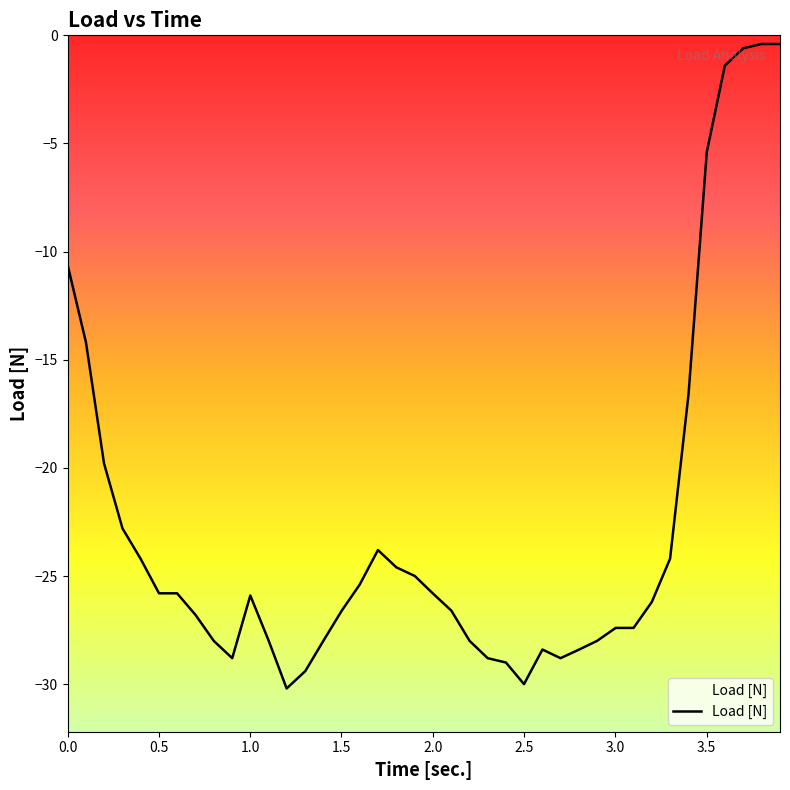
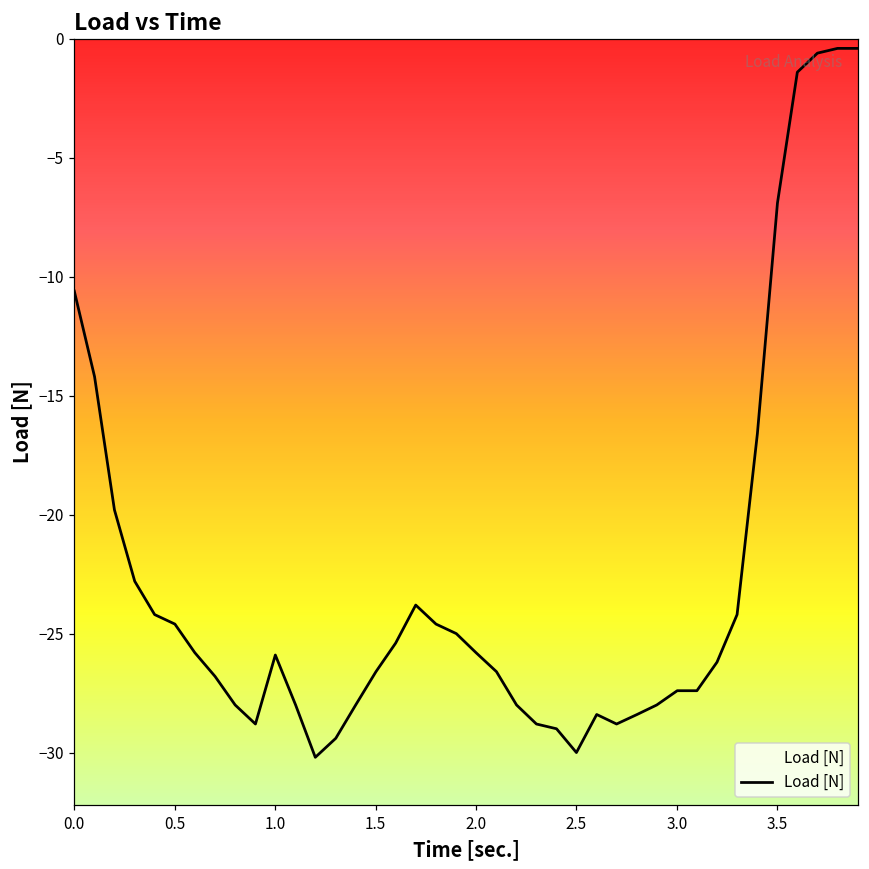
0.5: -25.8 -> -24.6
3.5: -5.4 -> -6.9
